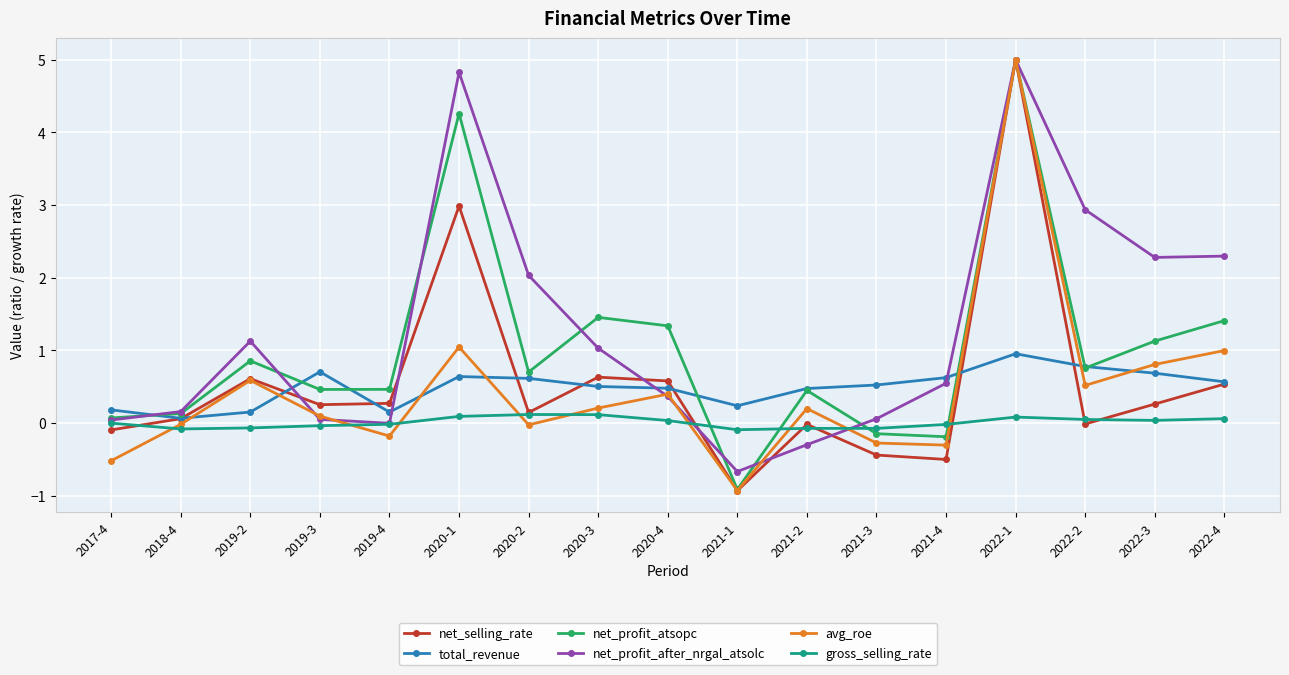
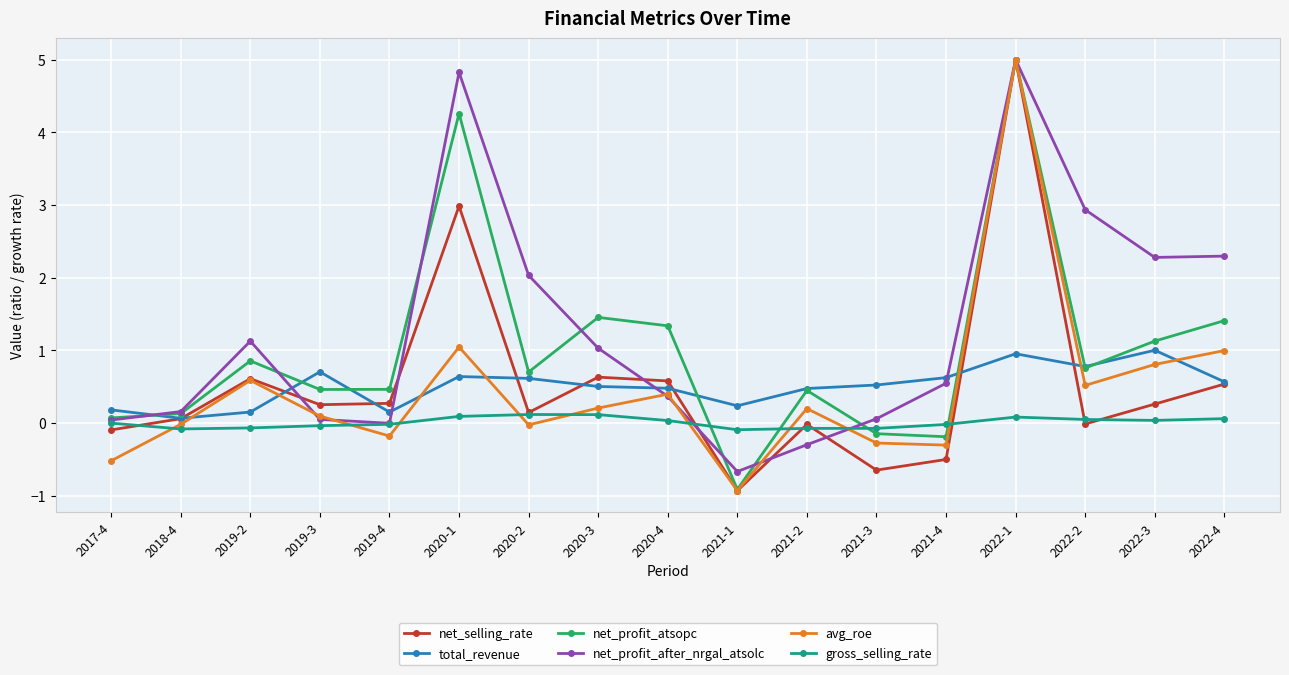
net_selling_rate, 2021-3: -0.4 -> -0.6
total_revenue, 2022-3: 0.7 -> 1.0
